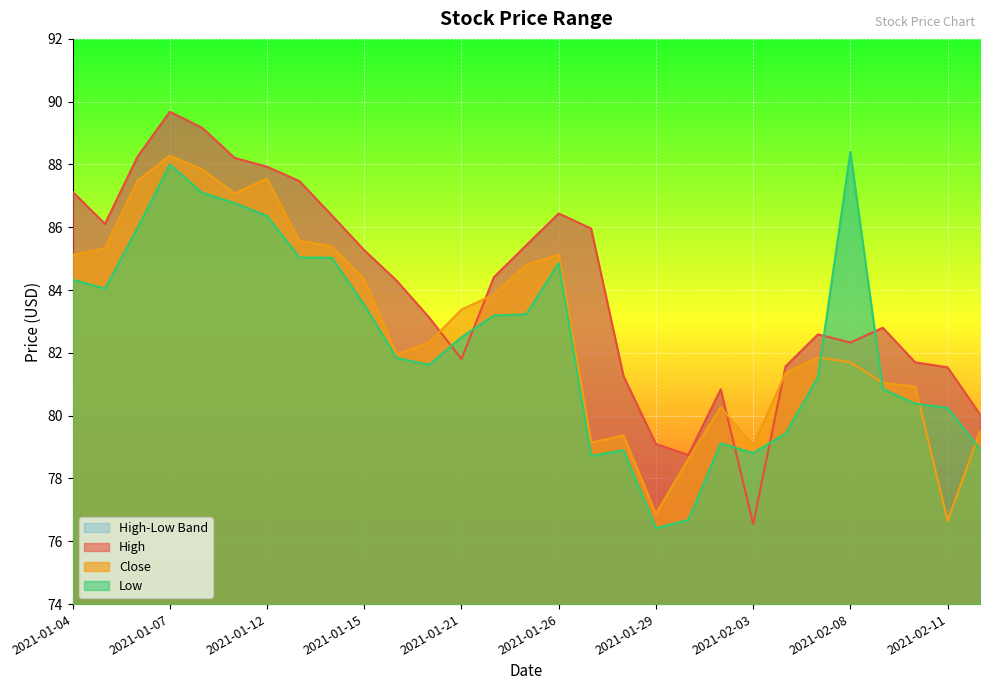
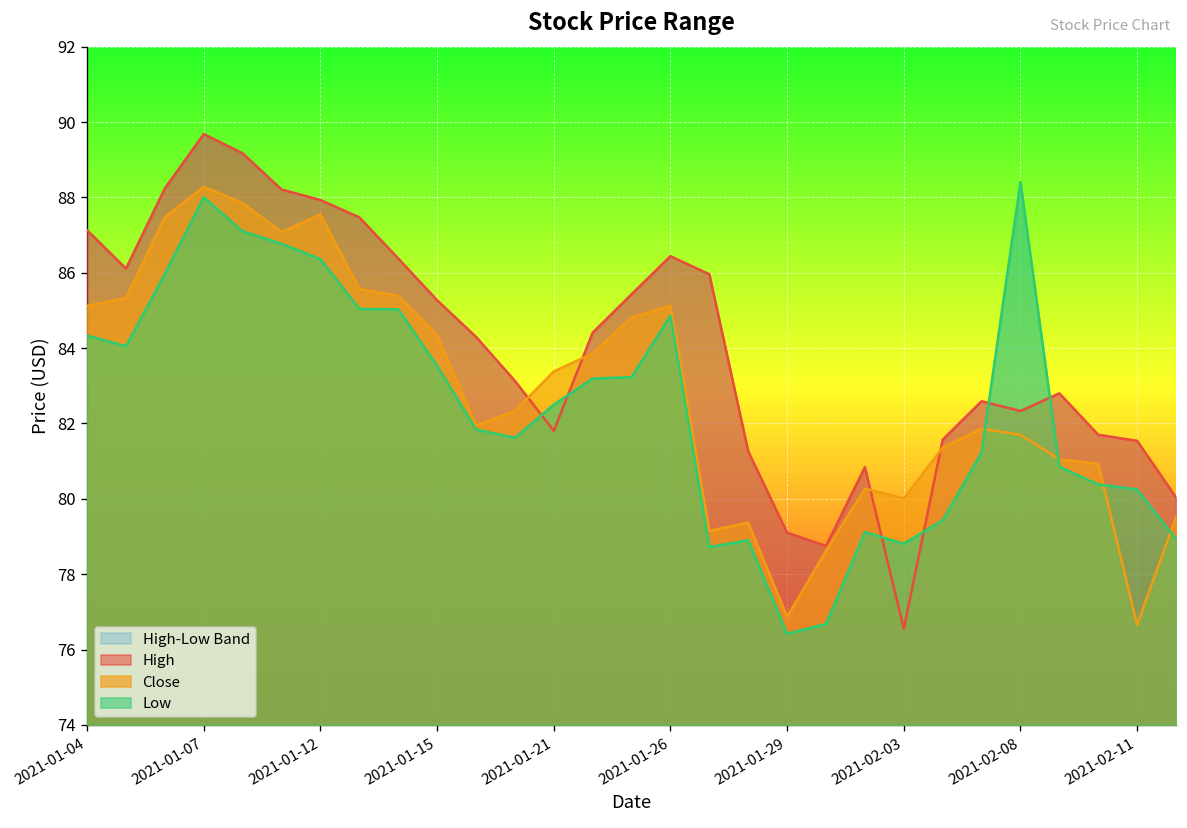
Close, 2021-02-03: 79.1 -> 80.0
